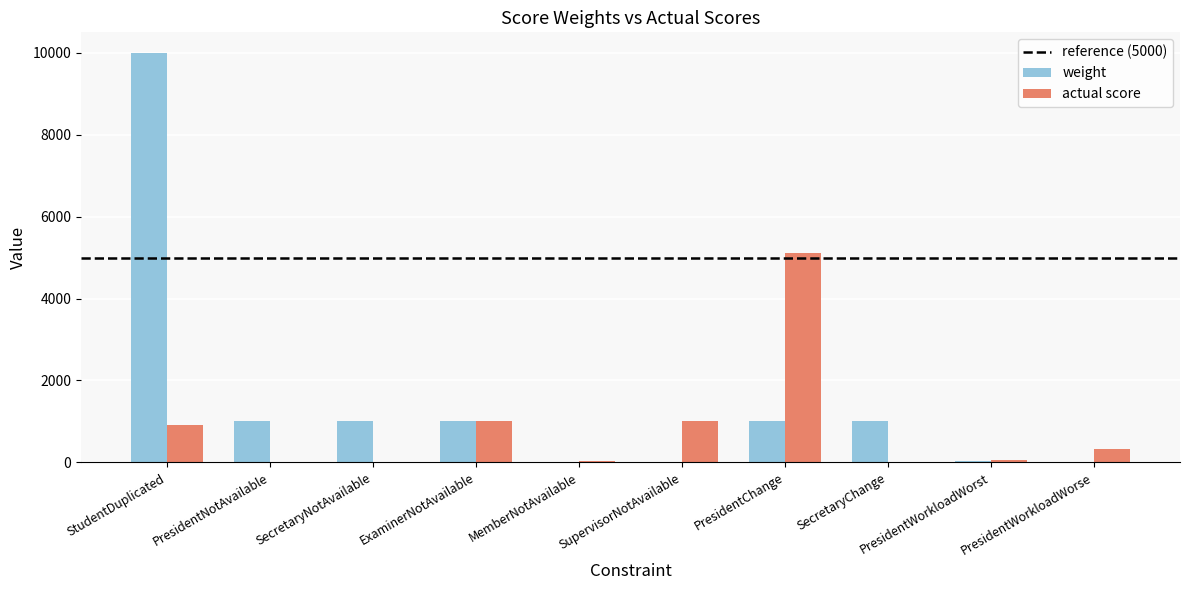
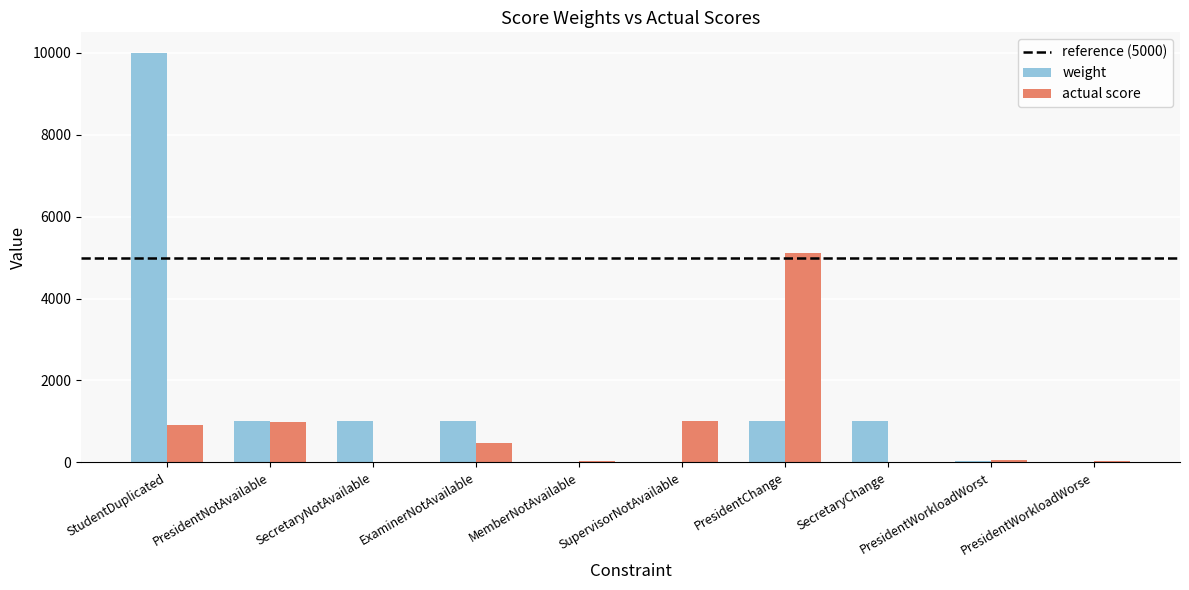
actual score, PresidentNotAvailable: 0 -> 1000
actual score, ExaminerNotAvailable: 1000 -> 500
actual score, PresidentWorkloadWorse: 300 -> 0
